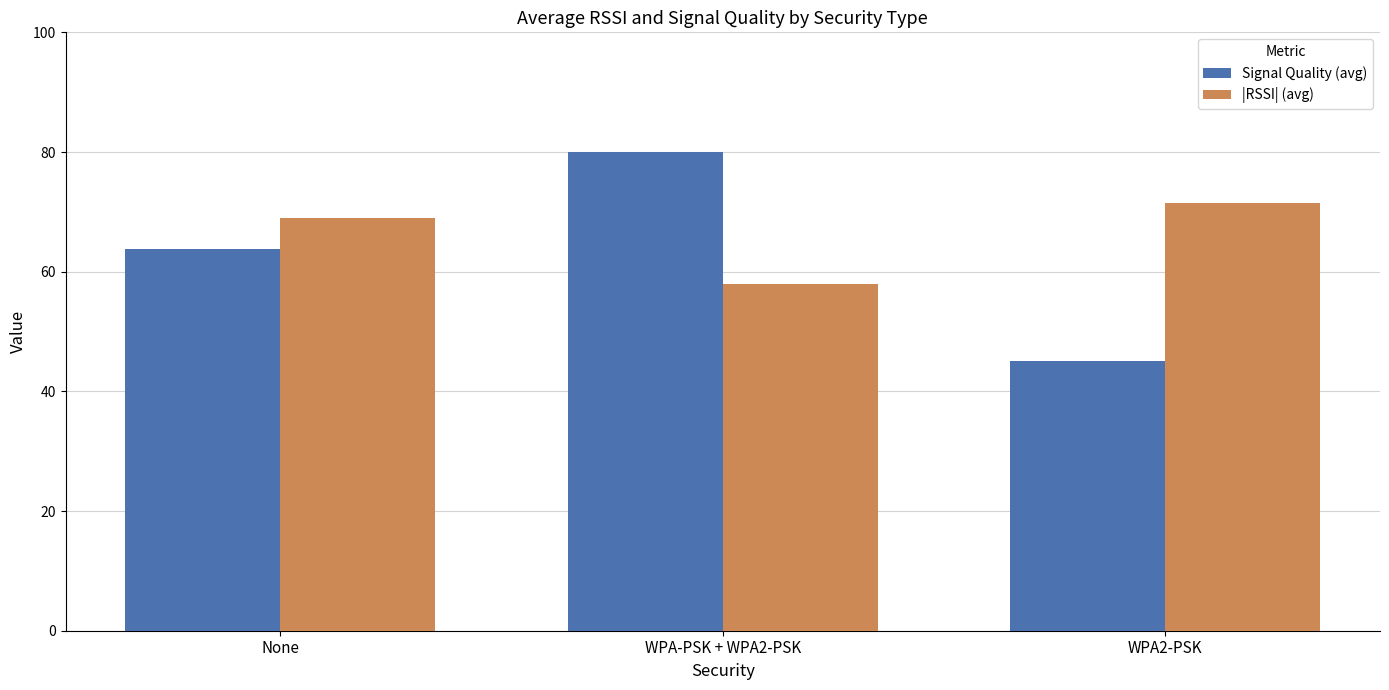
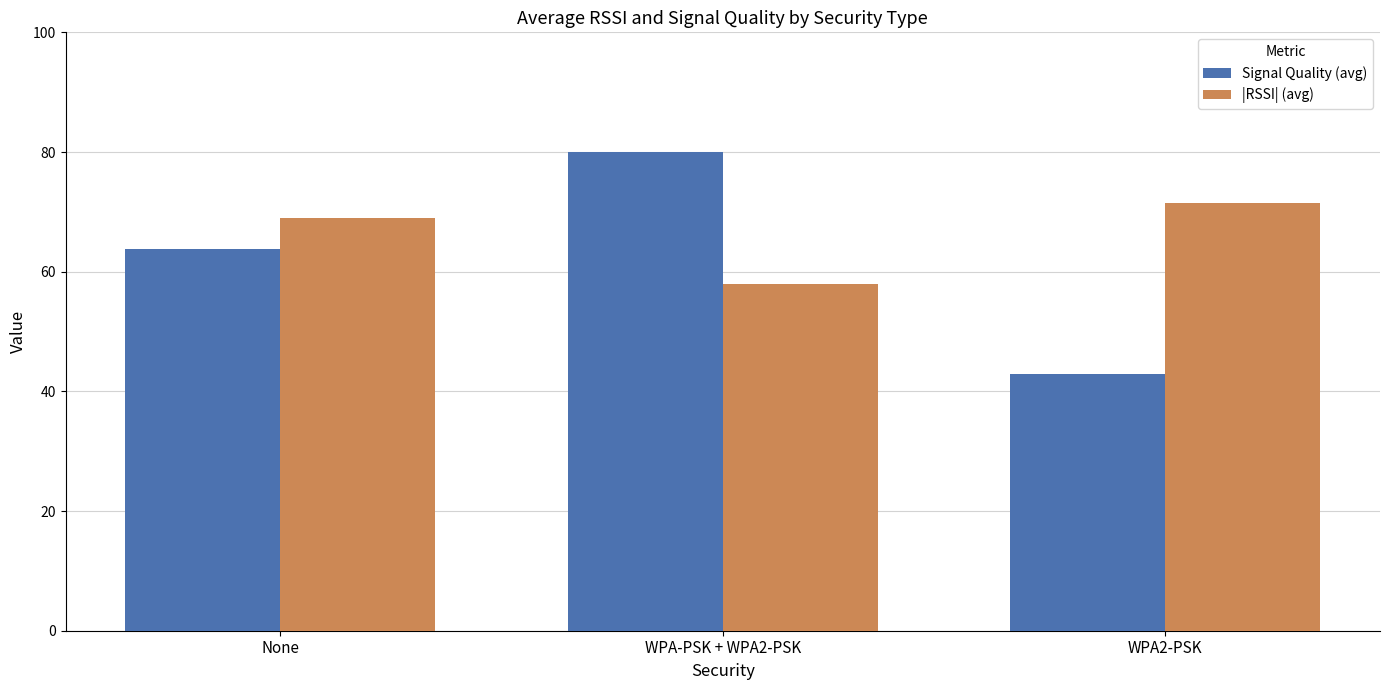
Signal Quality (avg), WPA2-PSK: 45 -> 43
